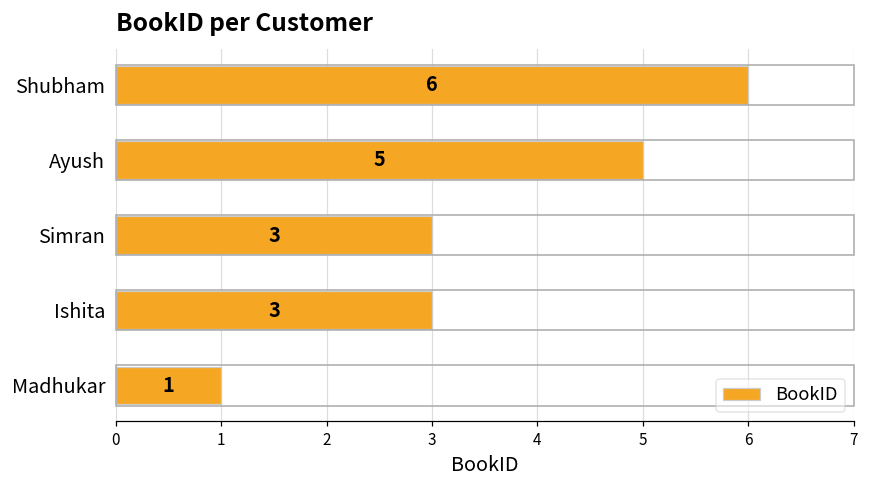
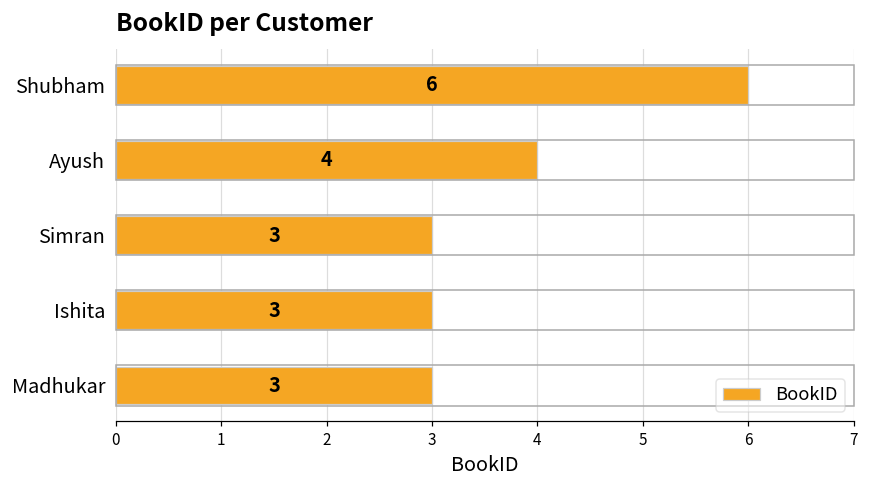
Ayush: 5 -> 4
Madhukar: 1 -> 3
